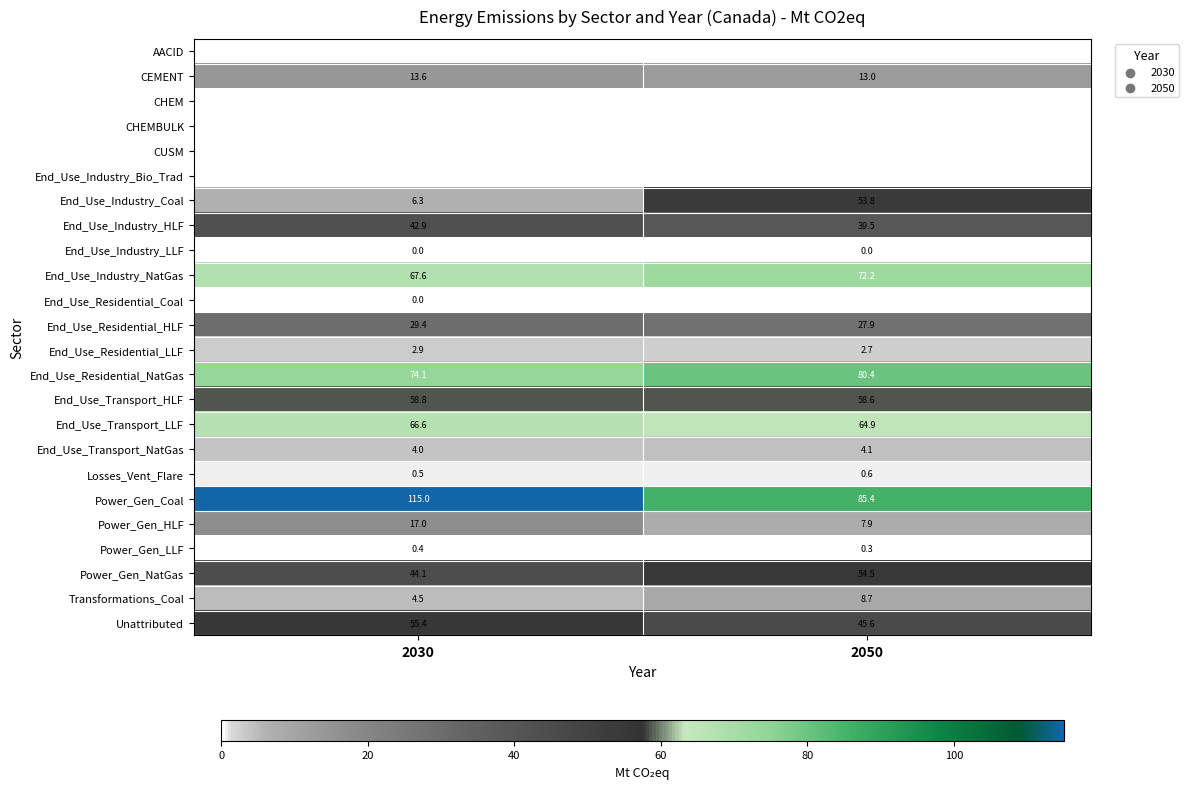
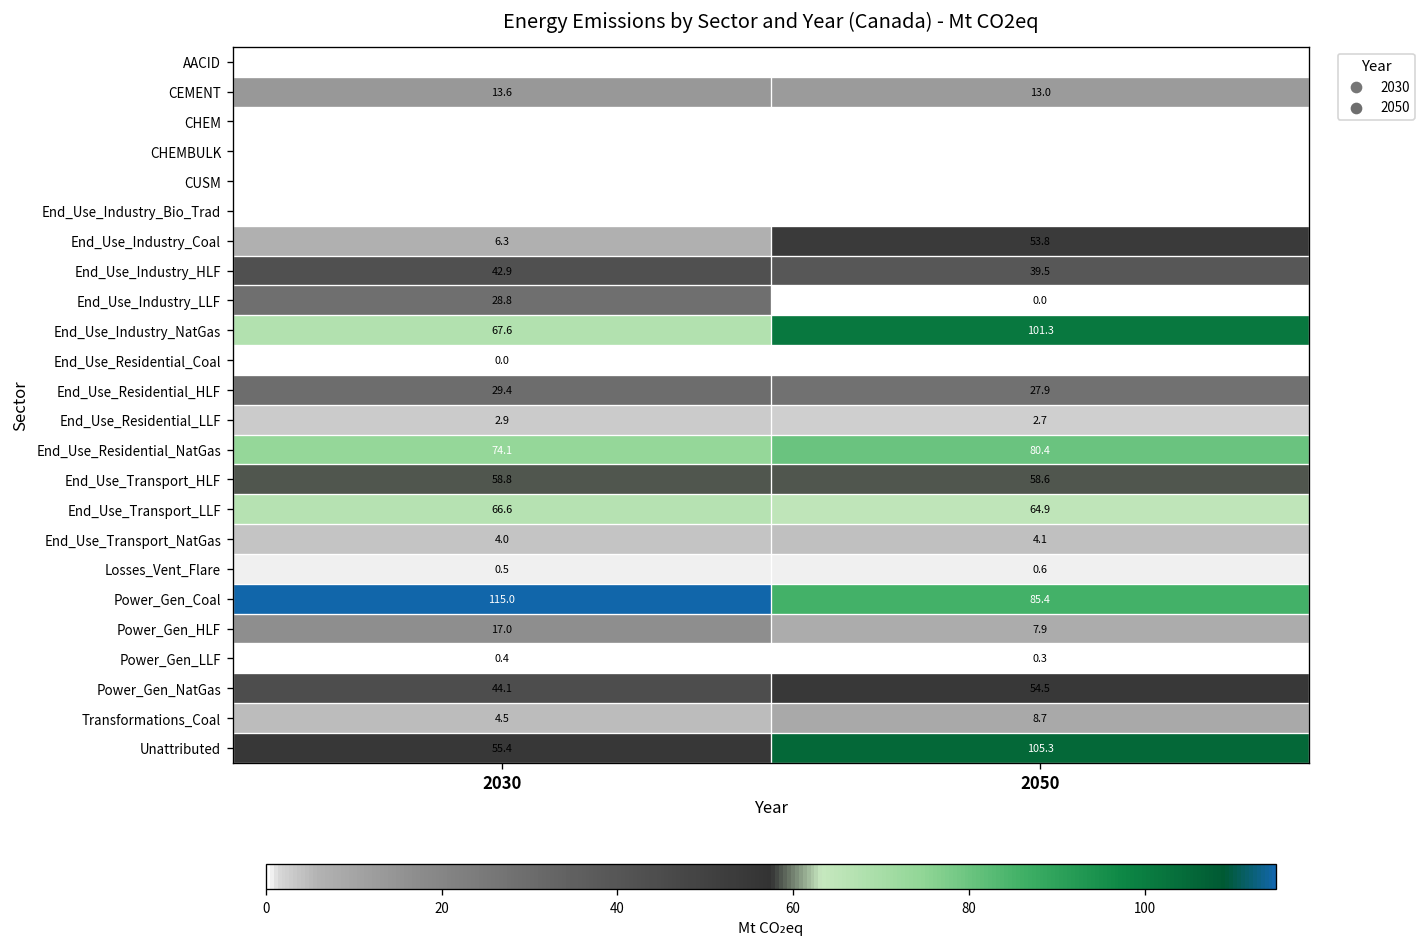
End_Use_Industry_LLF, 2030: 0.0 -> 28.8
End_Use_Industry_NatGas, 2050: 72.2 -> 101.3
Unattributed, 2050: 45.6 -> 105.3
